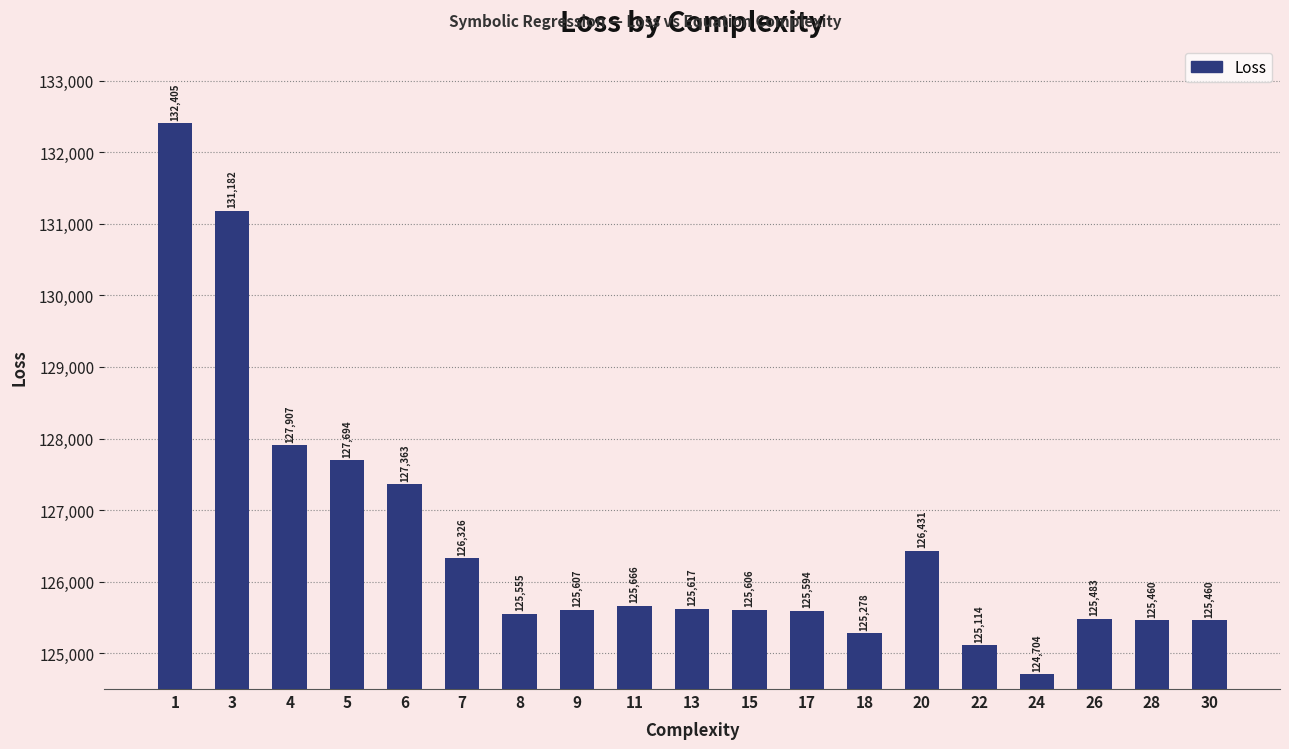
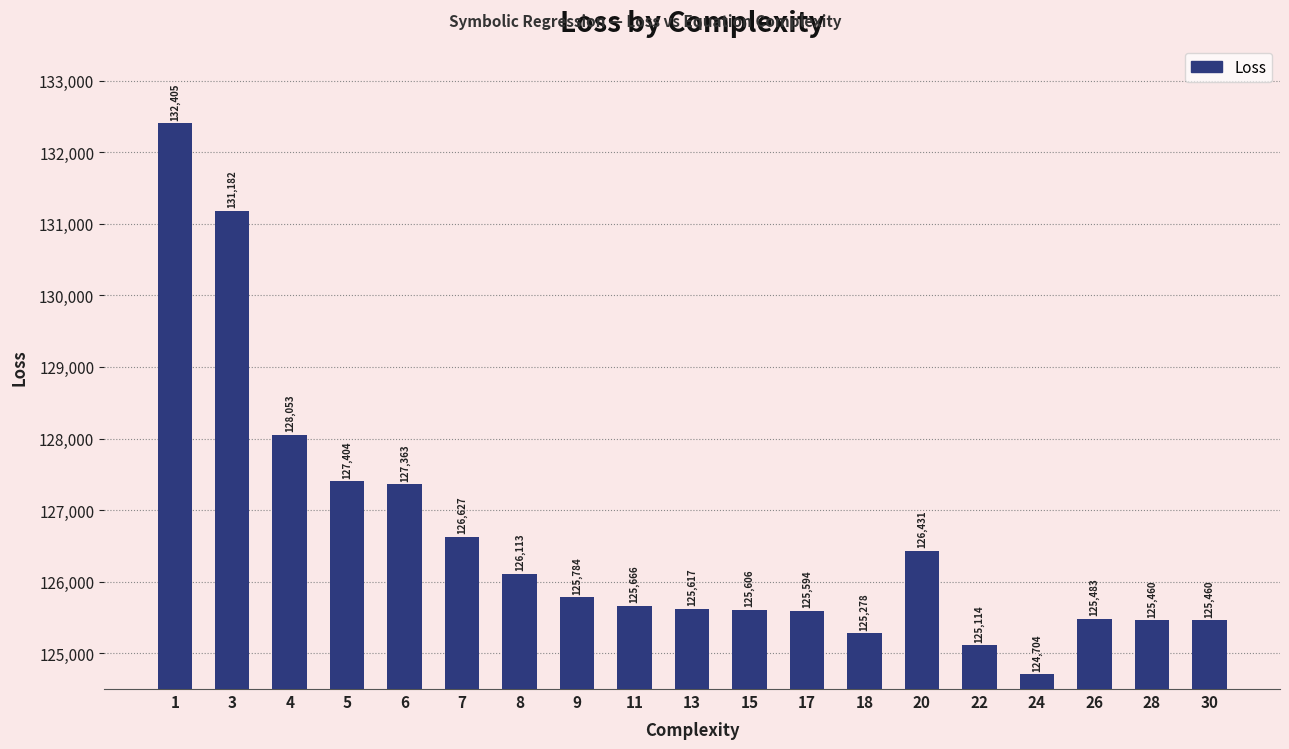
4: 127,907 -> 128,053
5: 127,694 -> 127,404
7: 126,326 -> 126,627
8: 125,555 -> 126,113
9: 125,607 -> 125,784
